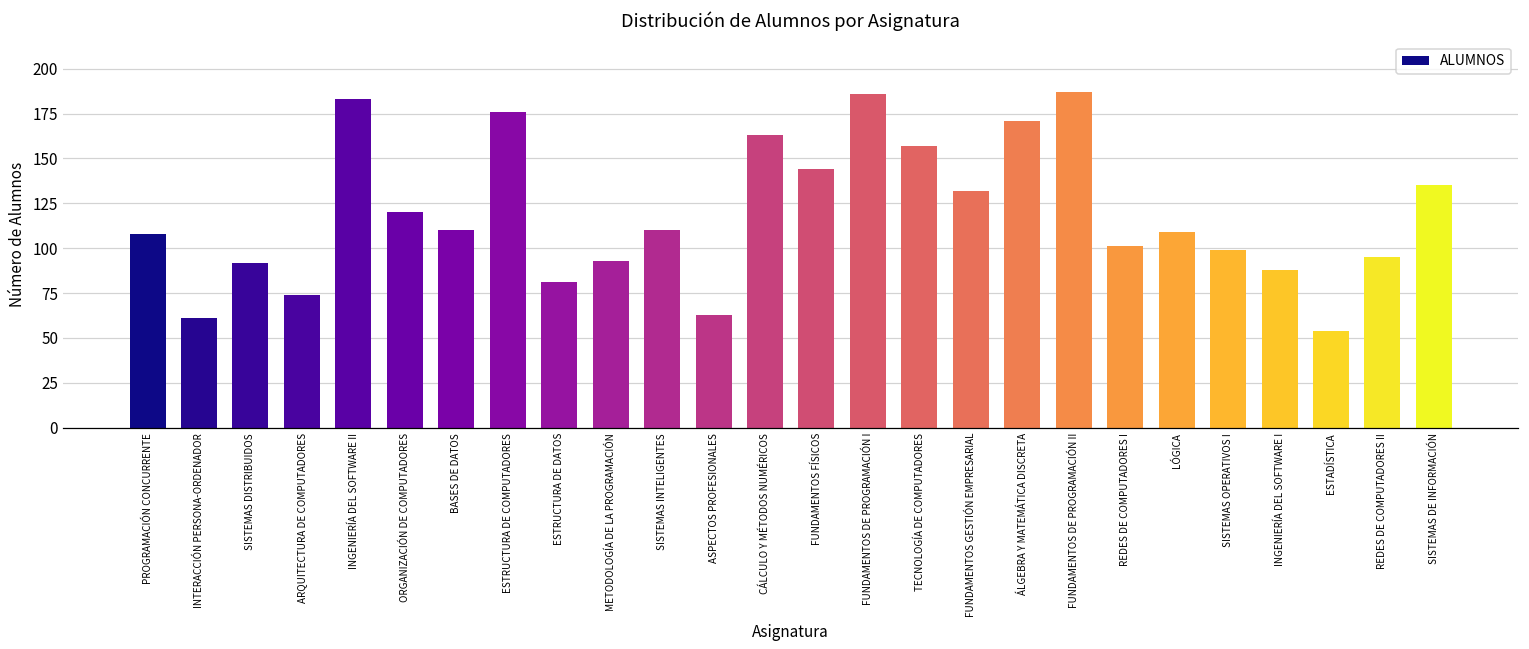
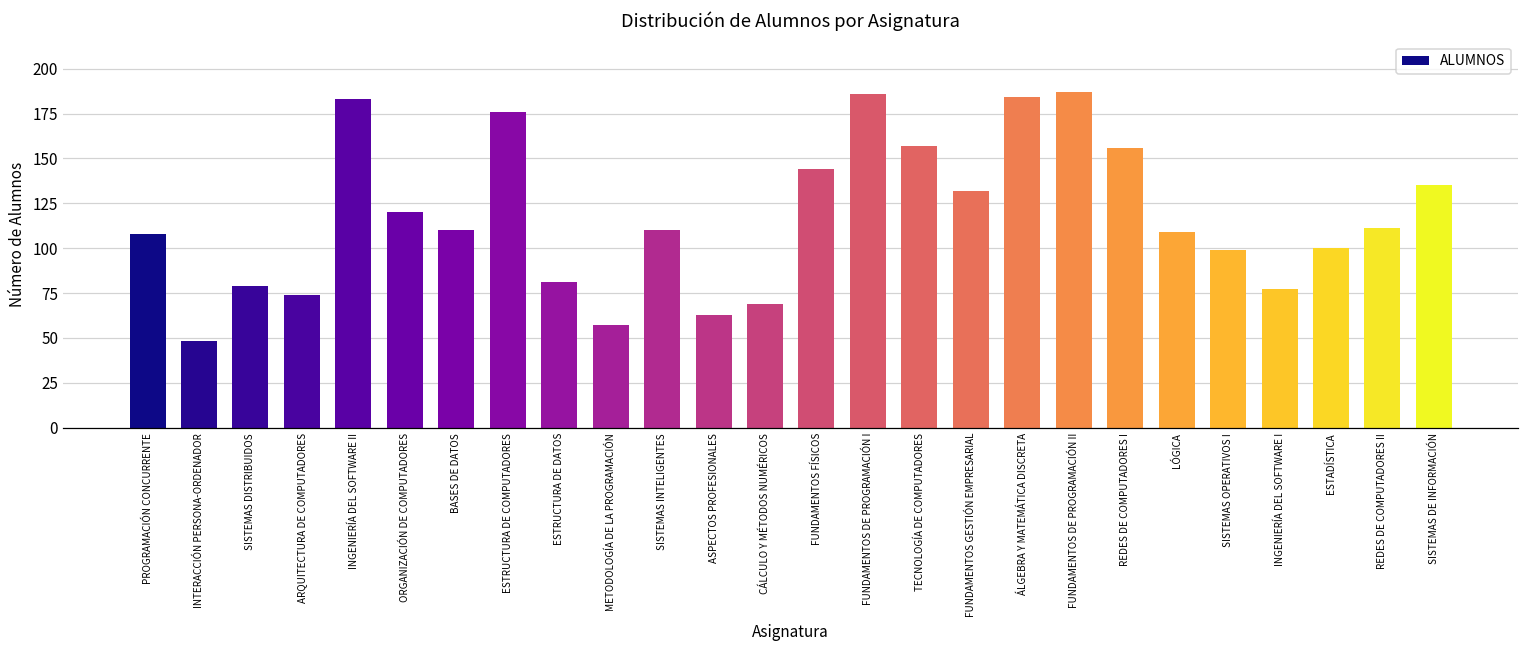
INTERACCIÓN PERSONA-ORDENADOR: 61 -> 48
SISTEMAS DISTRIBUIDOS: 92 -> 79
METODOLOGÍA DE LA PROGRAMACIÓN: 93 -> 57
CÁLCULO Y MÉTODOS NUMÉRICOS: 163 -> 69
ÁLGEBRA Y MATEMÁTICA DISCRETA: 171 -> 184
REDES DE COMPUTADORES I: 101 -> 156
INGENIERÍA DEL SOFTWARE I: 88 -> 77
ESTADÍSTICA: 54 -> 100
REDES DE COMPUTADORES II: 95 -> 111
